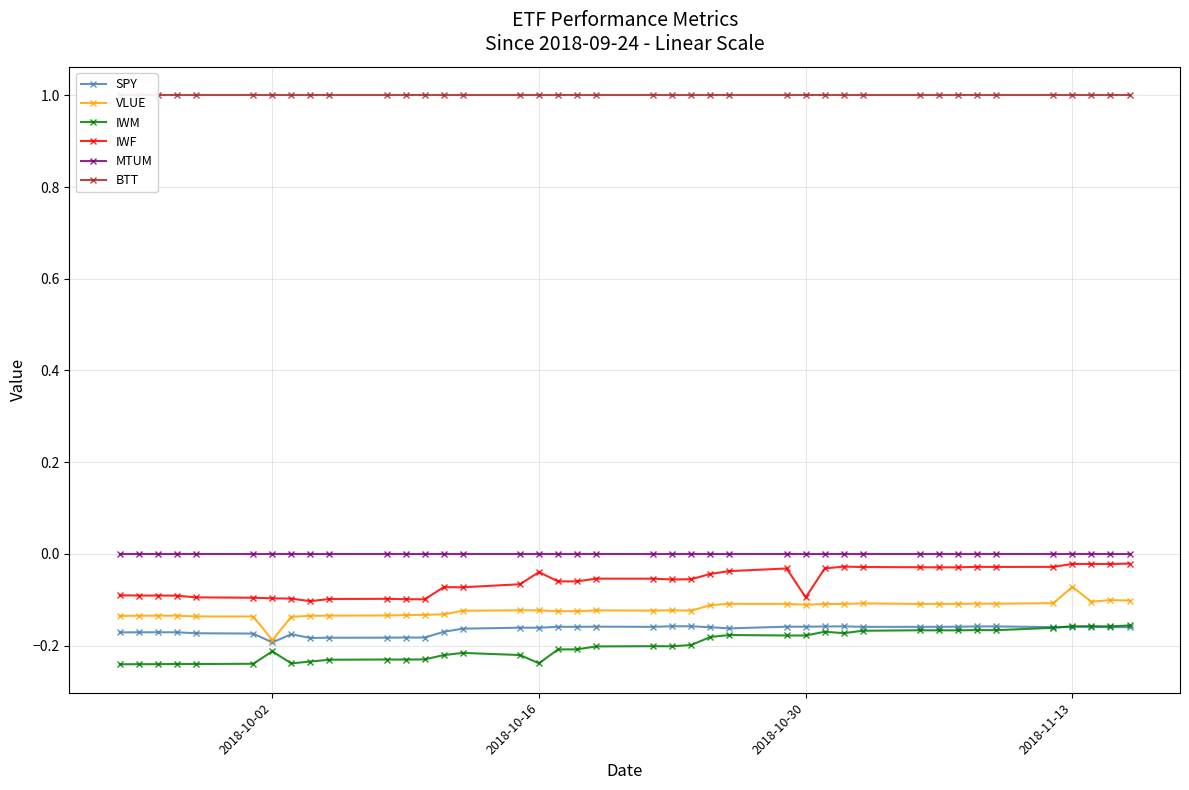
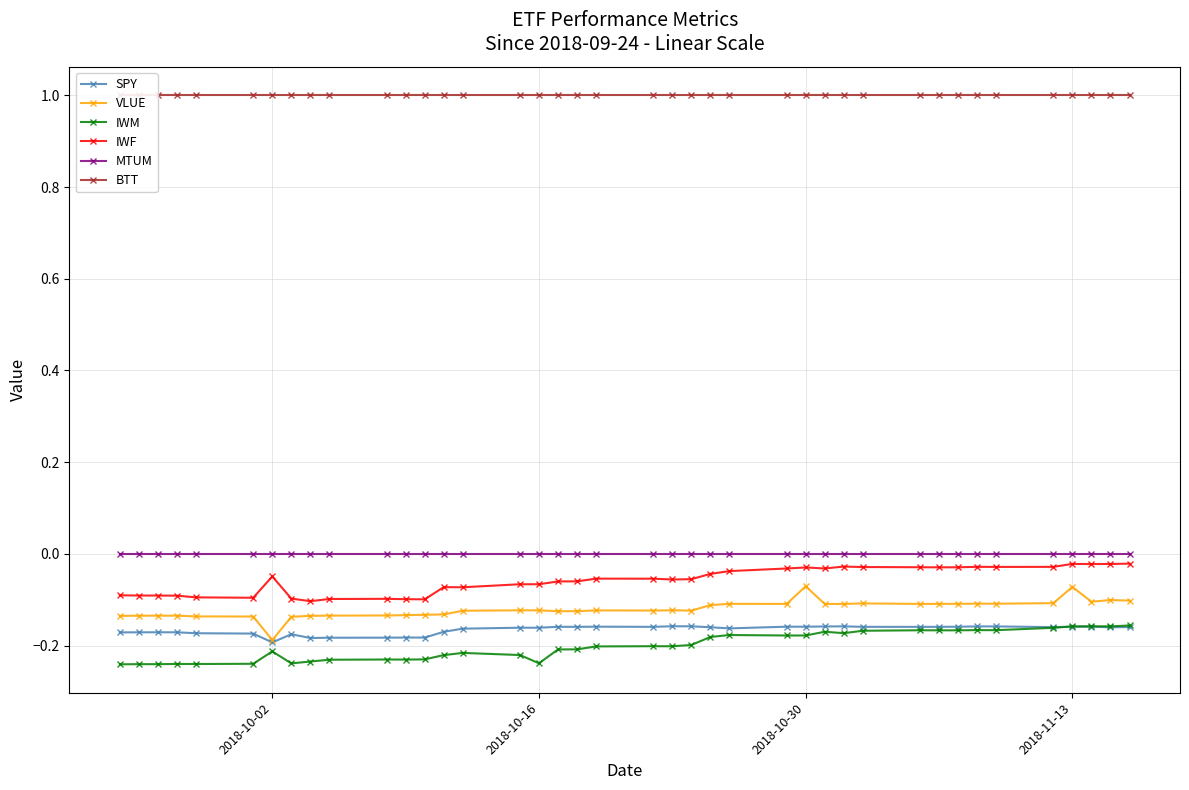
IWF, 2018-10-02: -0.10 -> -0.05
IWF, 2018-10-16: -0.04 -> -0.07
VLUE, 2018-10-30: -0.11 -> -0.07
IWF, 2018-10-30: -0.09 -> -0.03
